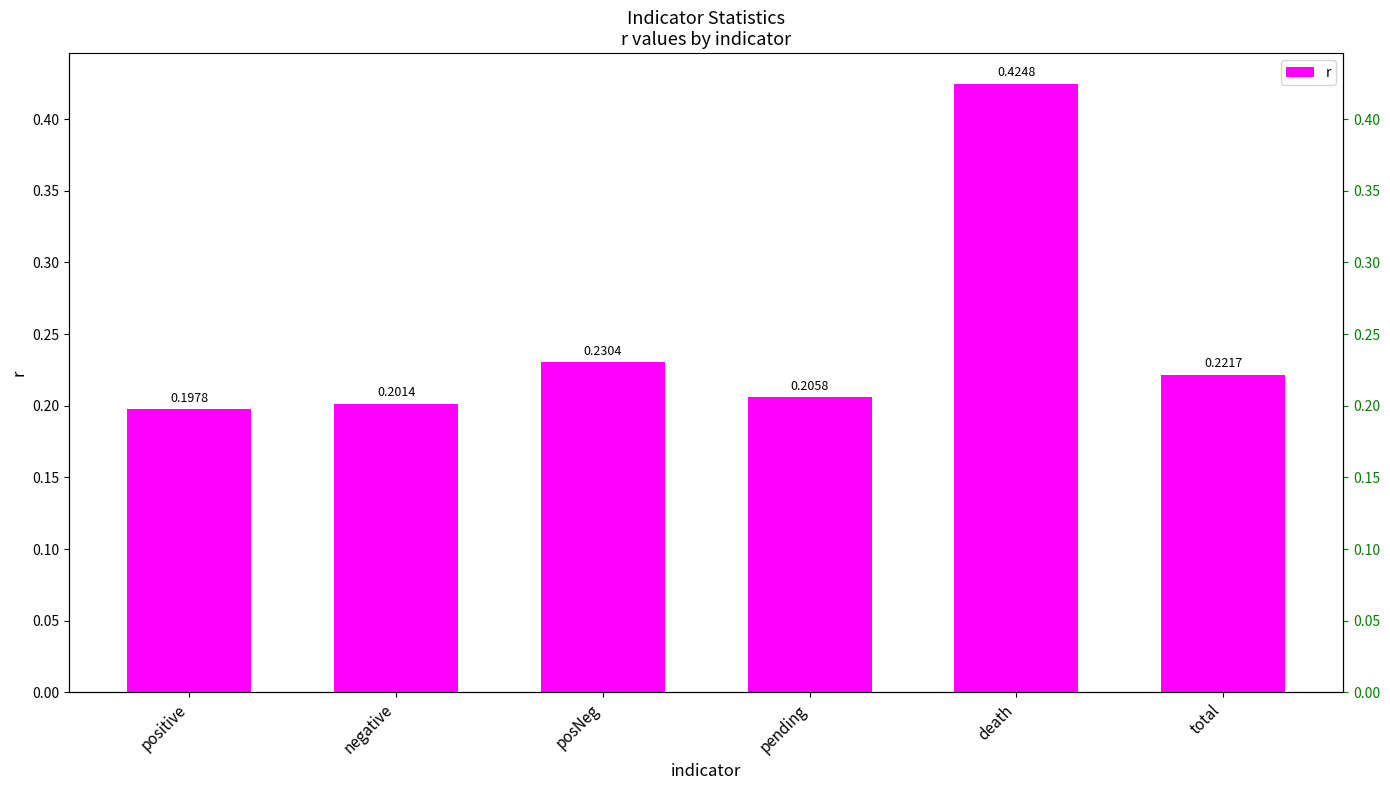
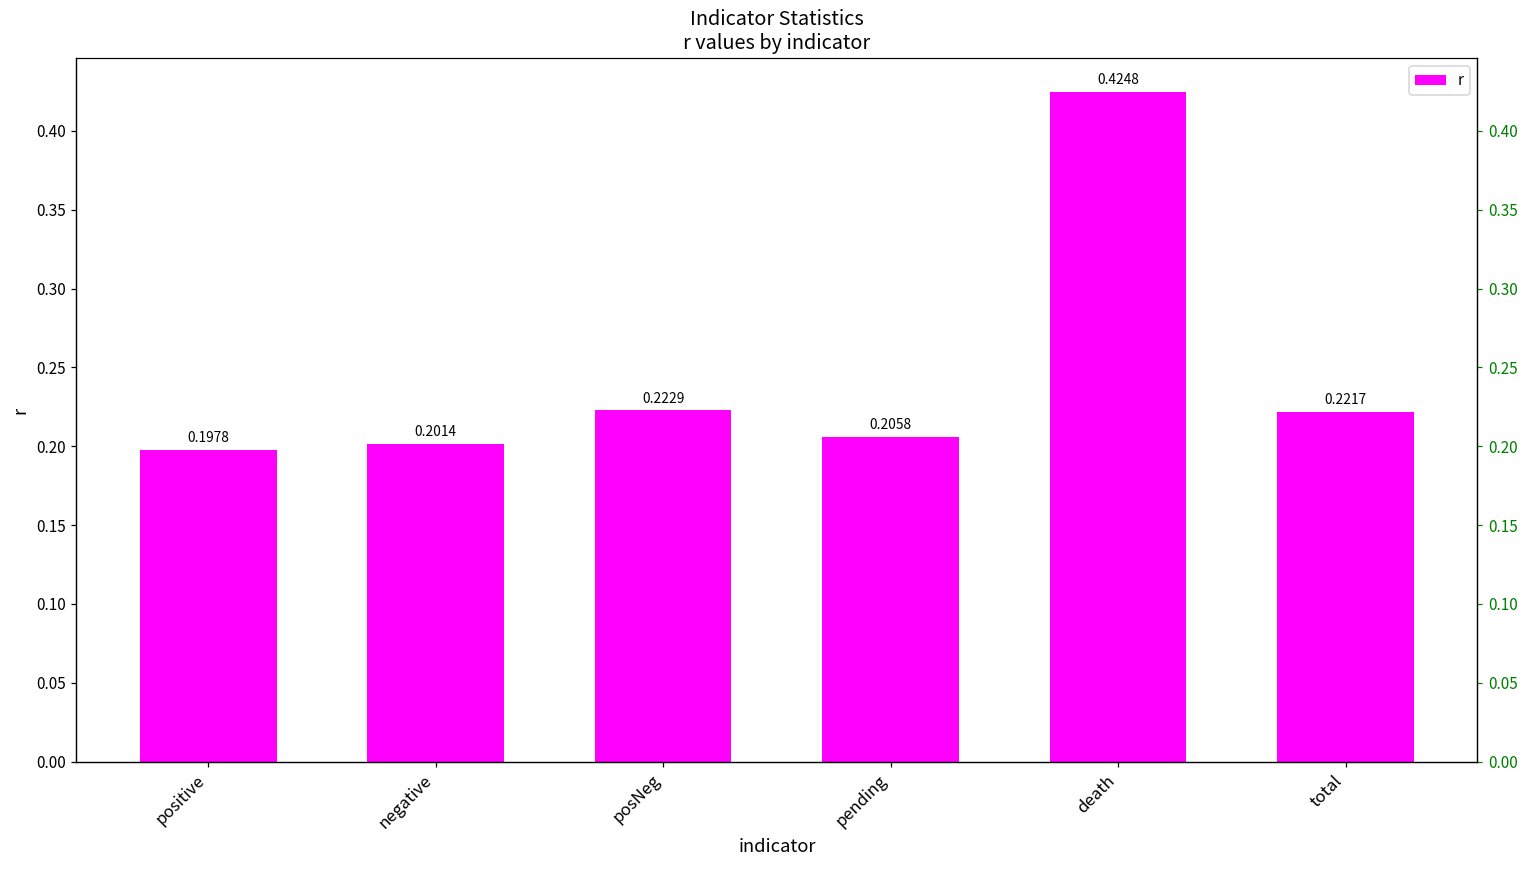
posNeg: 0.2304 -> 0.2229
